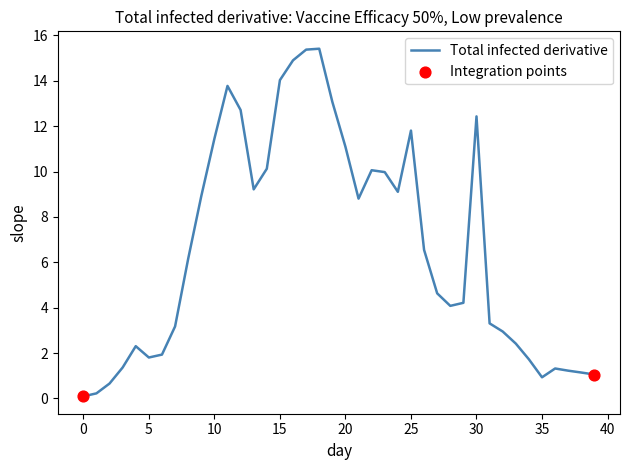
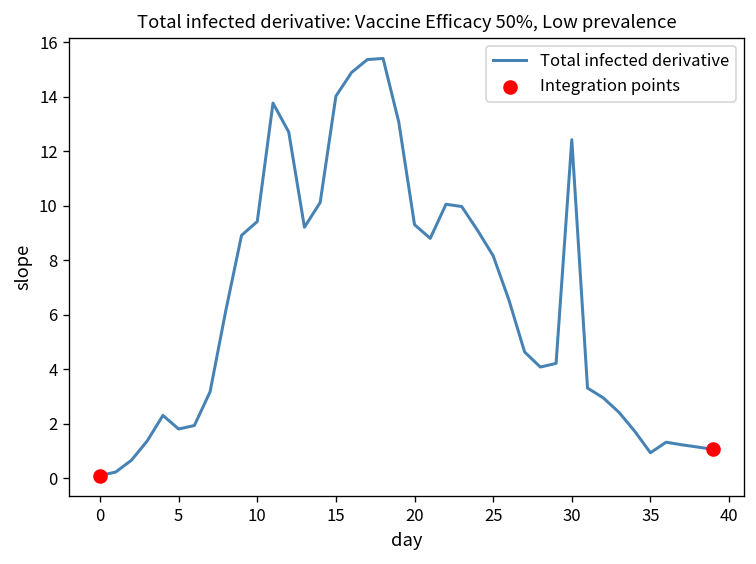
Total infected derivative, 10: 11.4 -> 9.4
Total infected derivative, 20: 11.1 -> 9.3
Total infected derivative, 25: 11.8 -> 8.2
